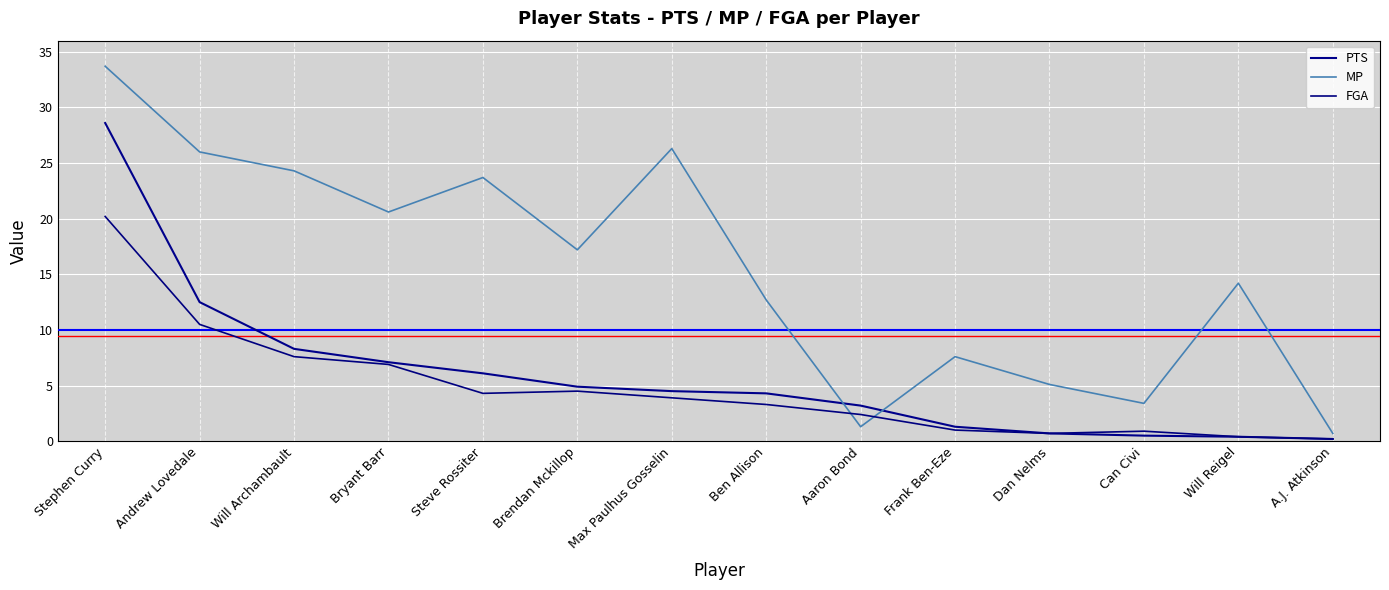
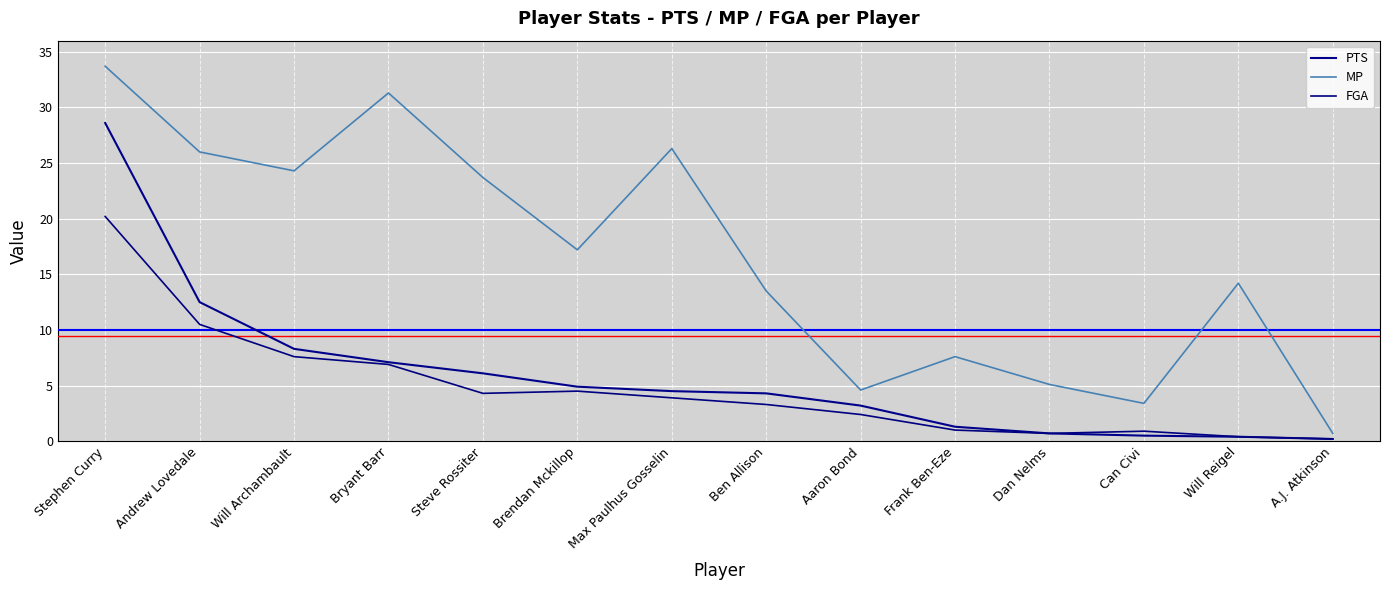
MP, Bryant Barr: 20.6 -> 31.3
MP, Ben Allison: 12.7 -> 13.5
MP, Aaron Bond: 1.3 -> 4.6
